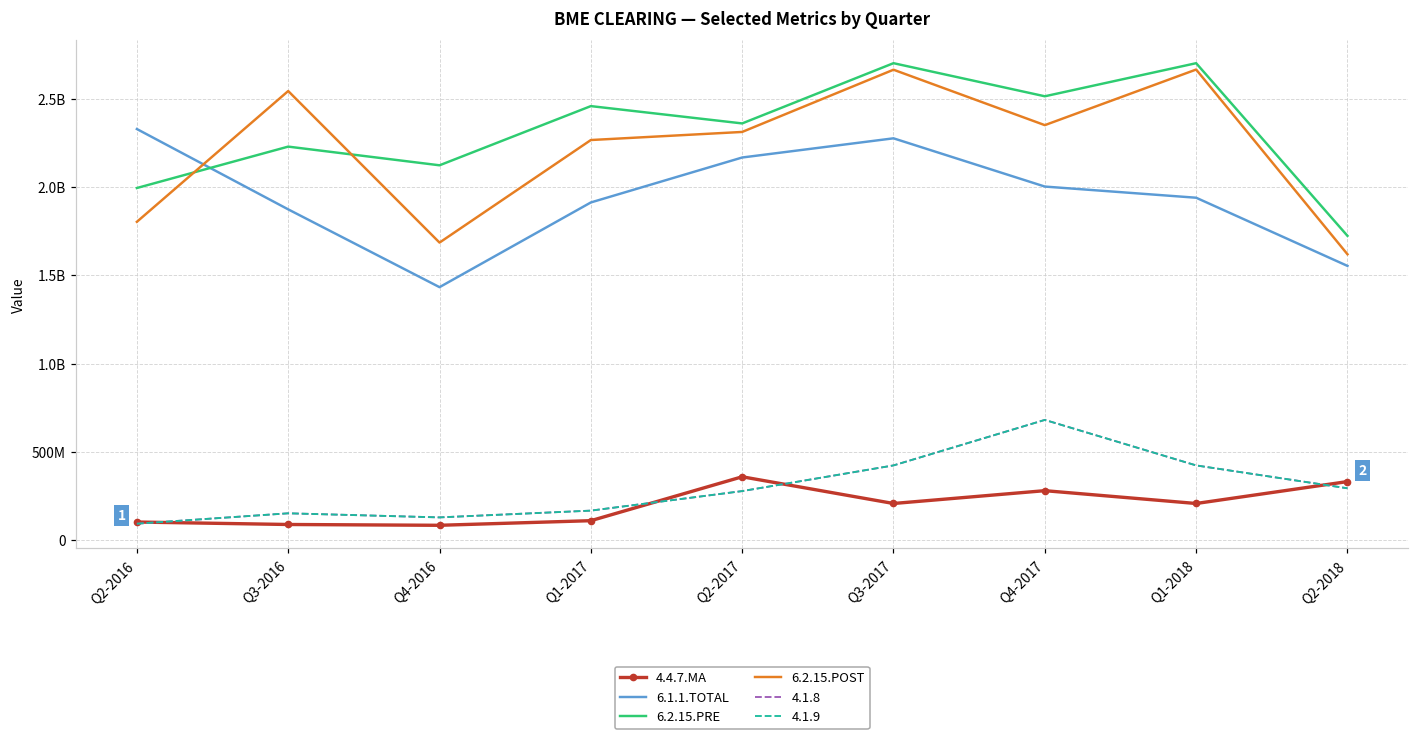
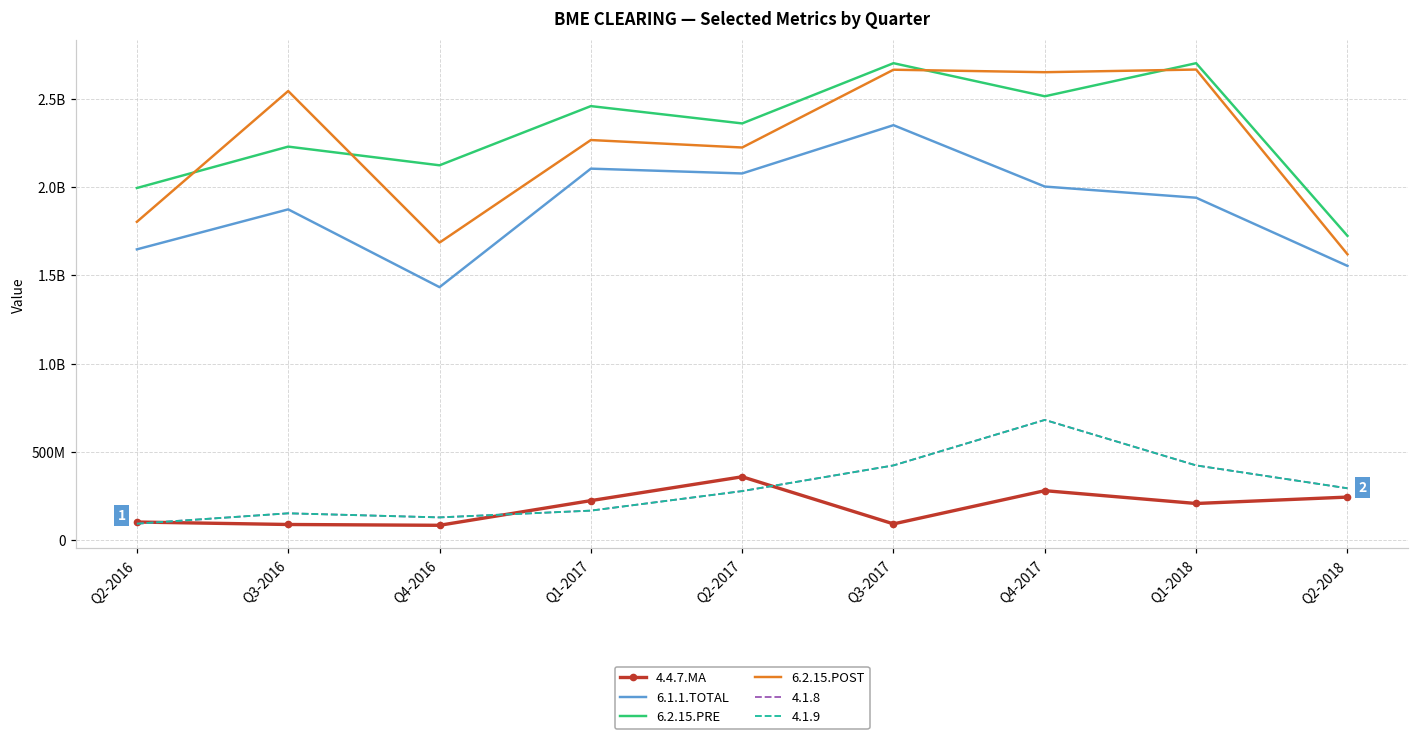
6.1.1.TOTAL, Q2-2016: 2330000000 -> 1650000000
4.4.7.MA, Q1-2017: 110000000 -> 230000000
6.1.1.TOTAL, Q1-2017: 1910000000 -> 2100000000
6.1.1.TOTAL, Q2-2017: 2170000000 -> 2080000000
6.2.15.POST, Q2-2017: 2310000000 -> 2220000000
4.4.7.MA, Q3-2017: 210000000 -> 90000000
6.1.1.TOTAL, Q3-2017: 2280000000 -> 2350000000
6.2.15.POST, Q4-2017: 2350000000 -> 2650000000
4.4.7.MA, Q2-2018: 330000000 -> 250000000
